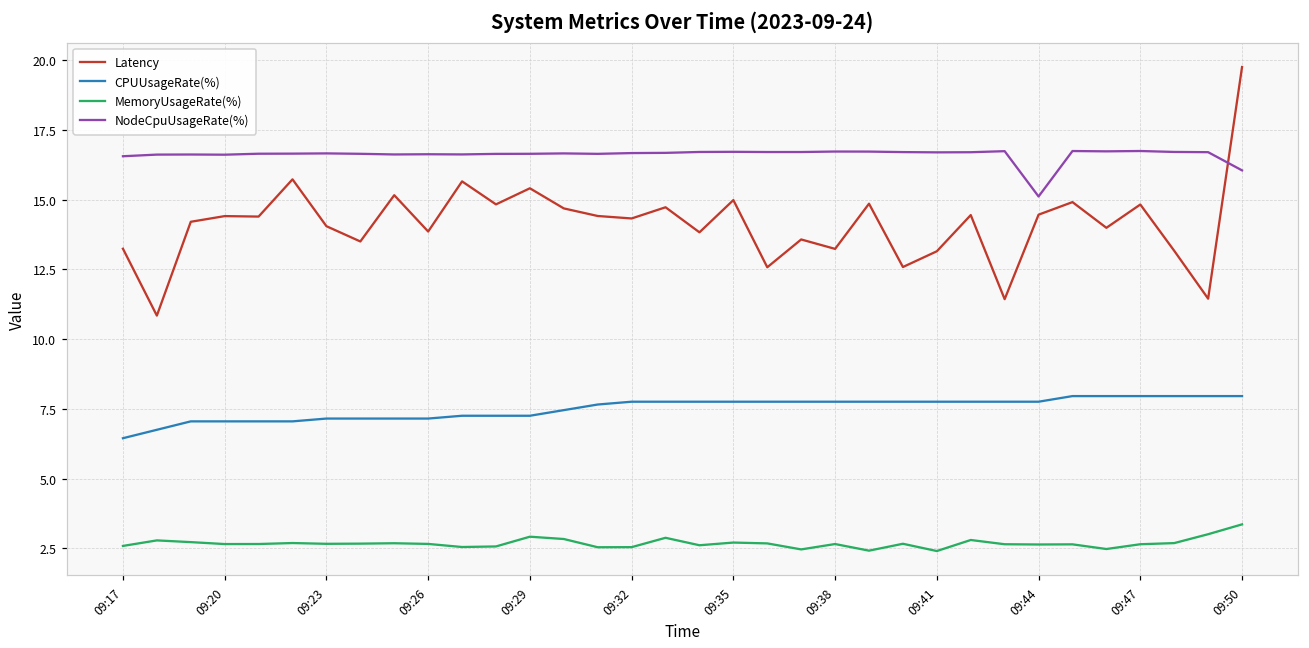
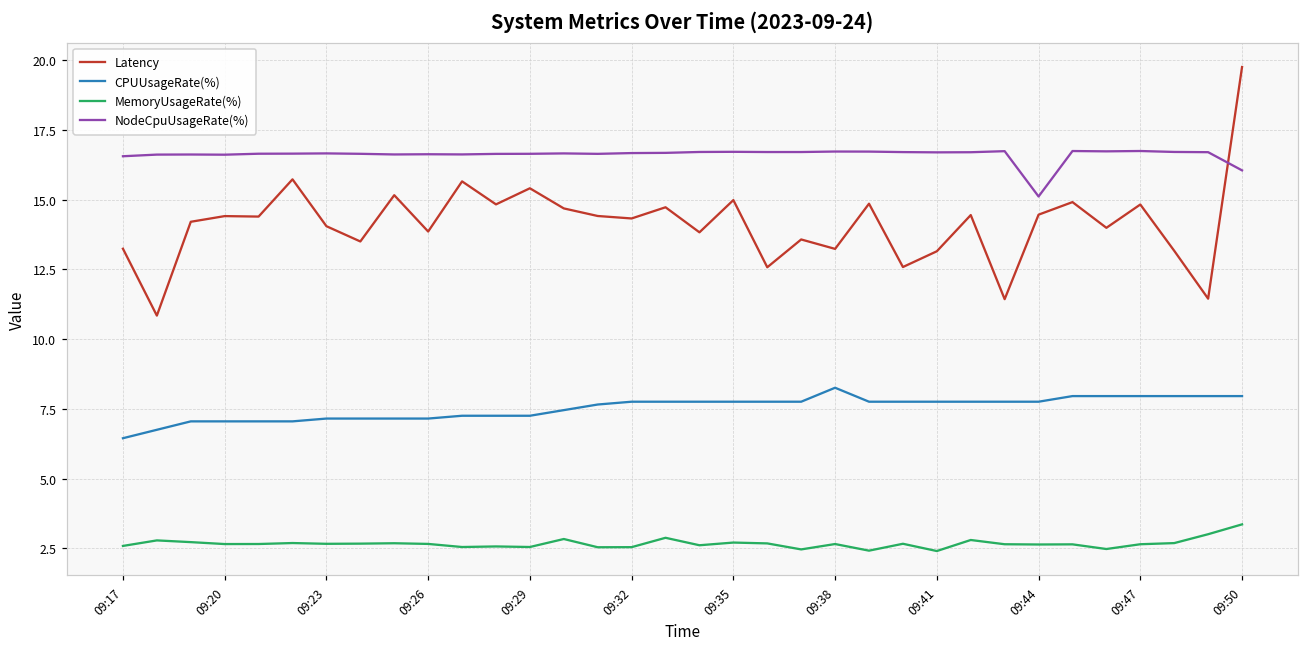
MemoryUsageRate(%), 09:29: 2.9 -> 2.5
CPUUsageRate(%), 09:38: 7.8 -> 8.3
